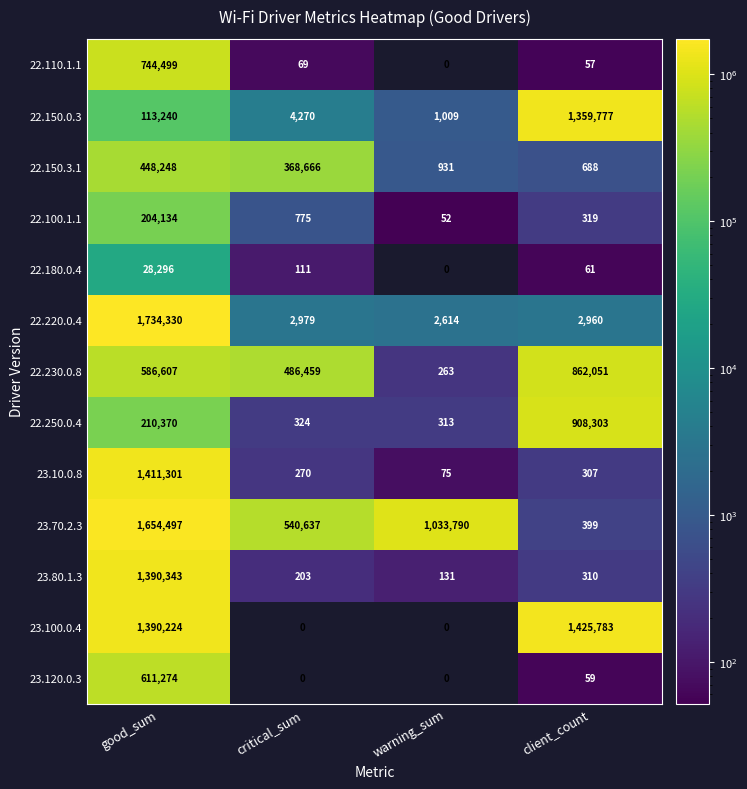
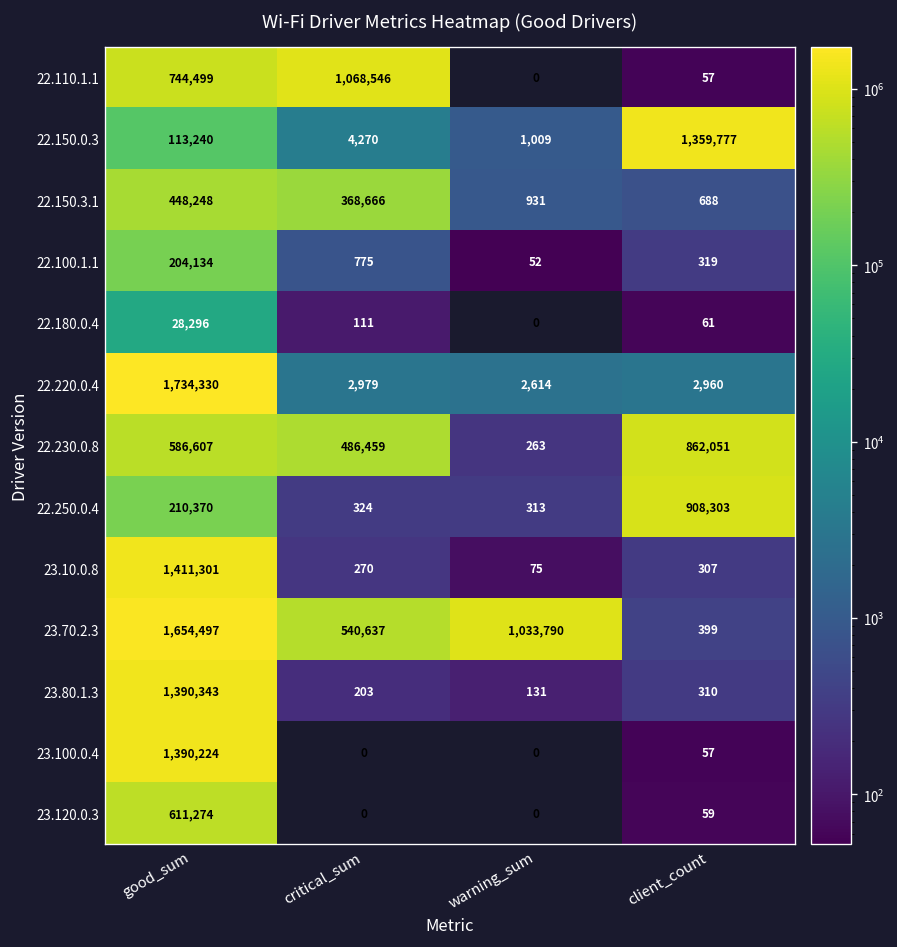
22.110.1.1, critical_sum: 69 -> 1,068,546
23.100.0.4, client_count: 1,425,783 -> 57
